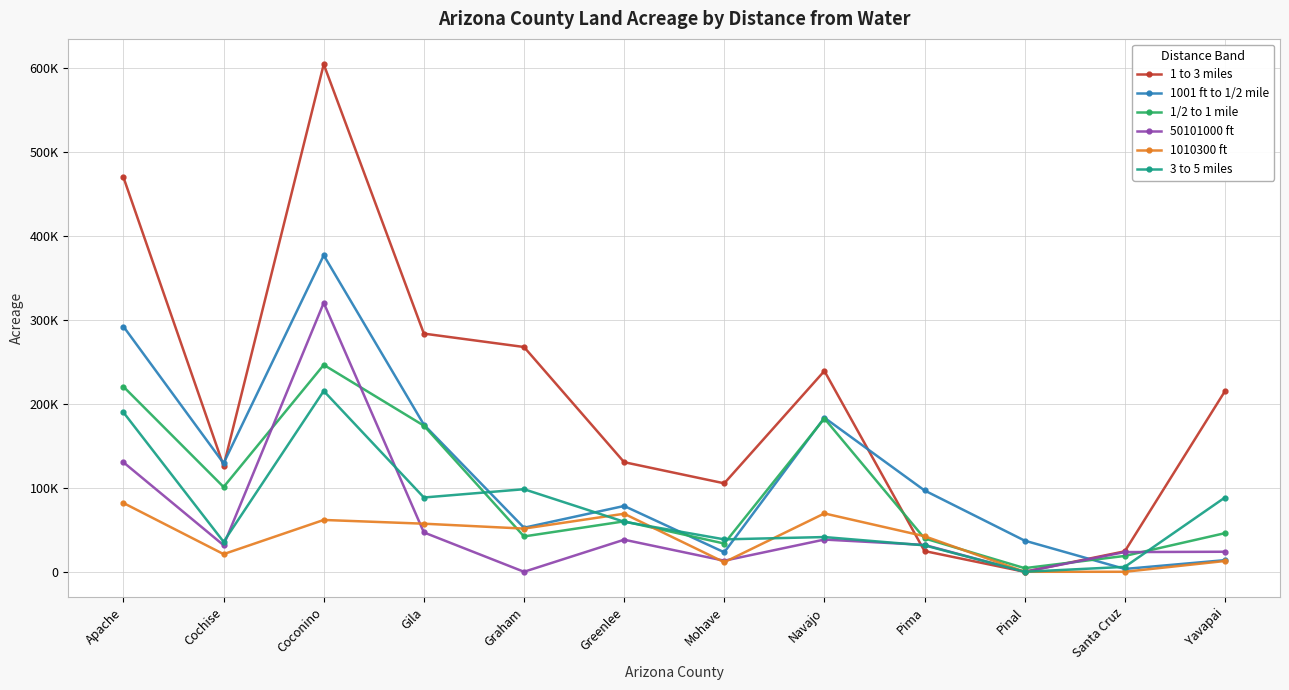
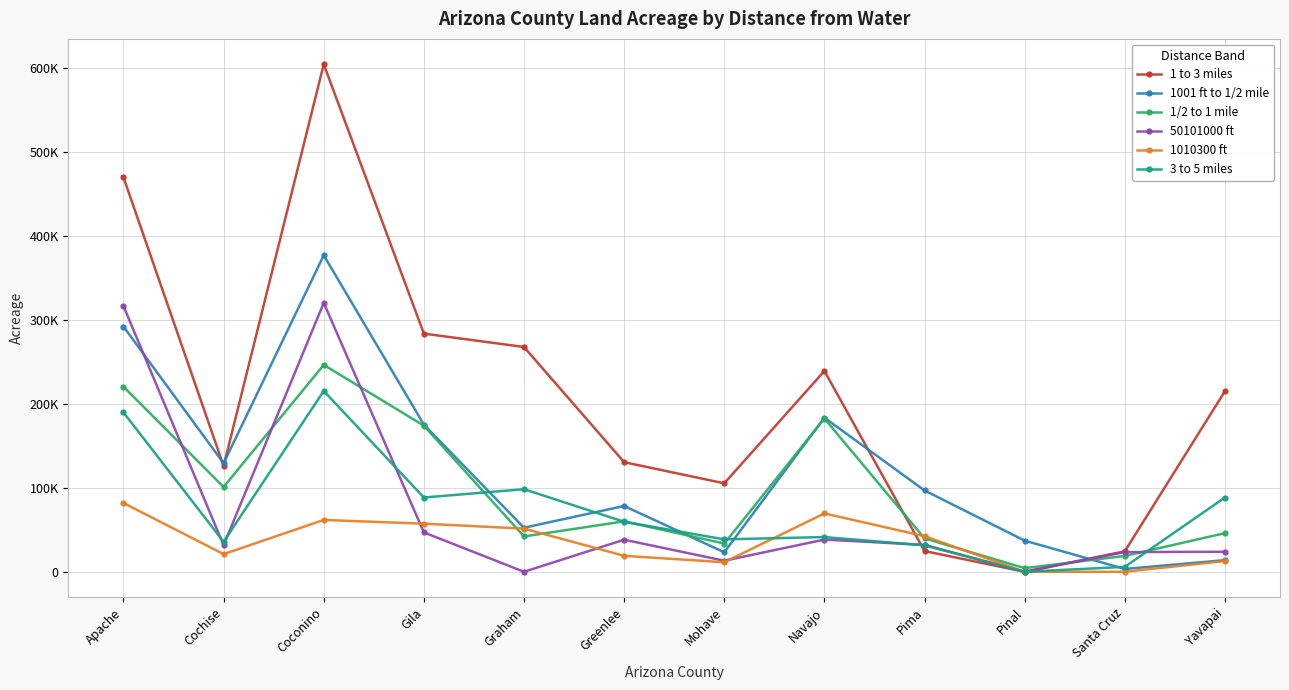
50101000 ft, Apache: 130000 -> 320000
1010300 ft, Greenlee: 70000 -> 20000
